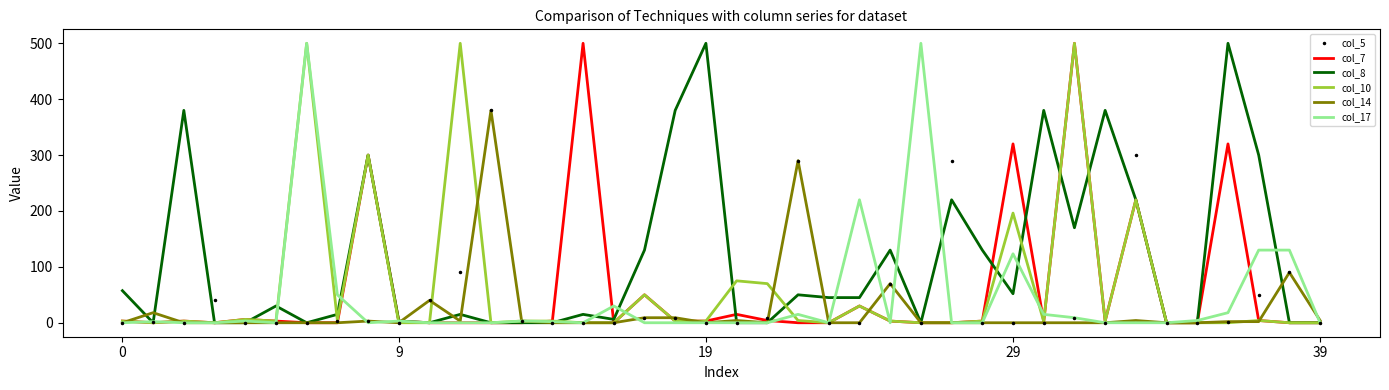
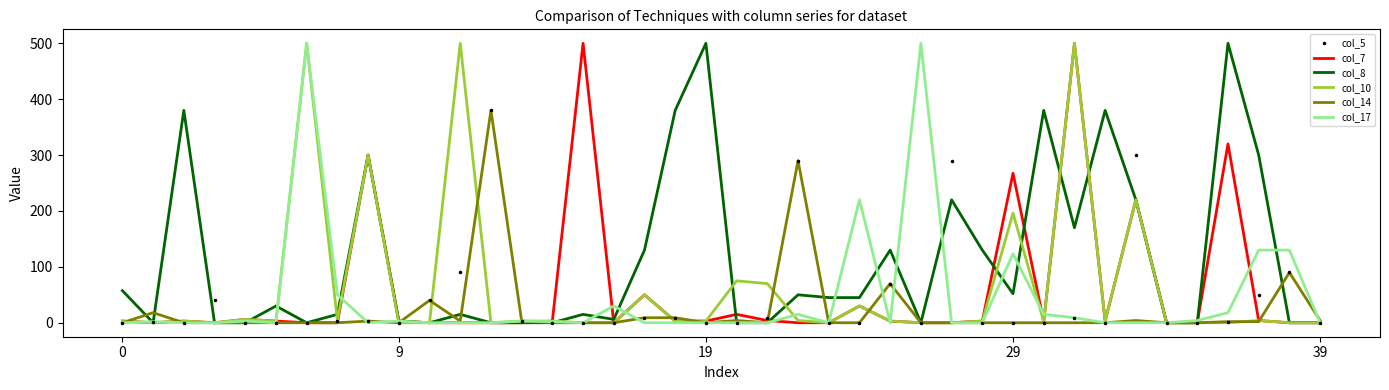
col_7, 29: 320 -> 270
